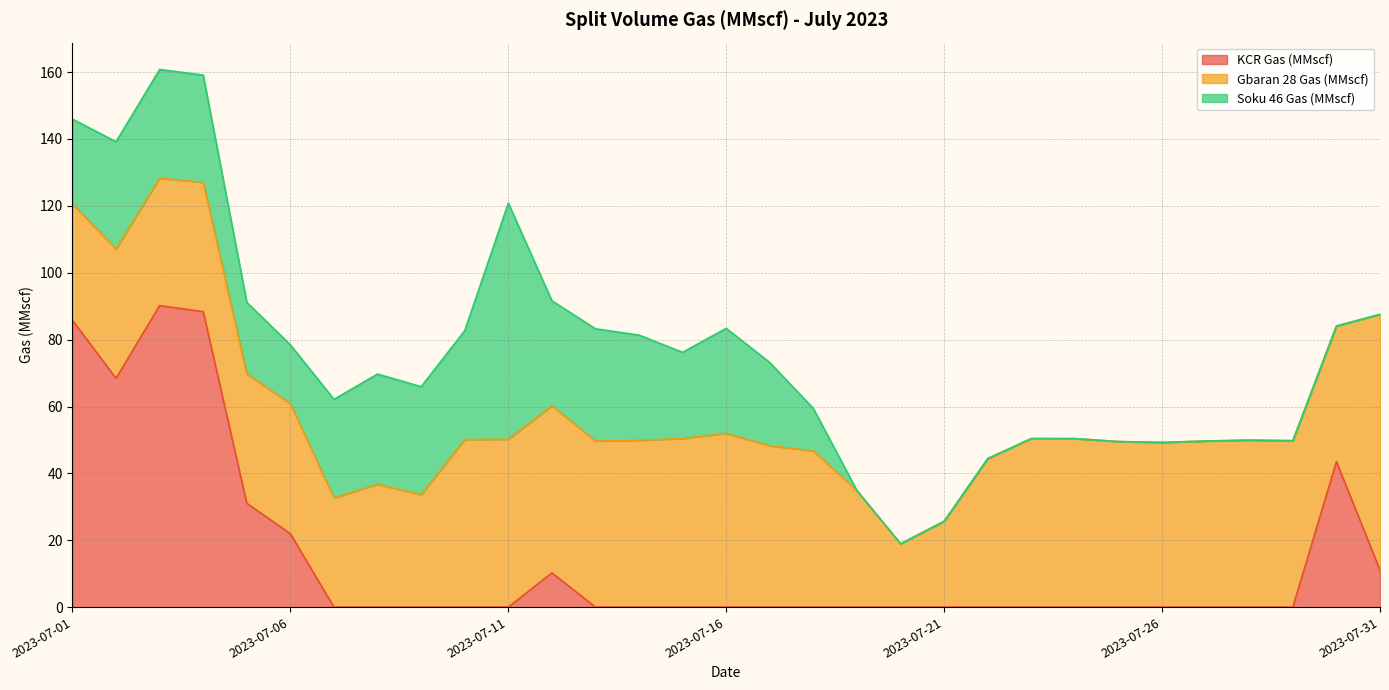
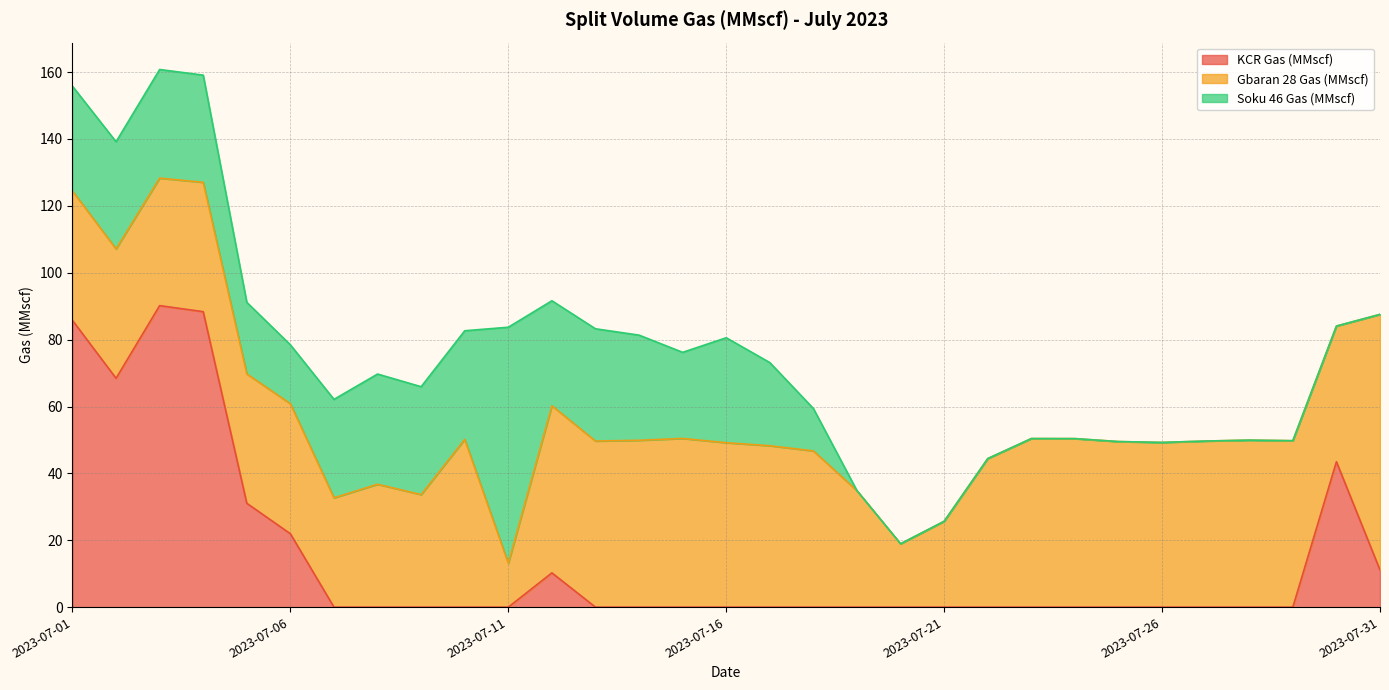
Gbaran 28 Gas (MMscf), 2023-07-01: 35 -> 39
Soku 46 Gas (MMscf), 2023-07-01: 25 -> 31
Gbaran 28 Gas (MMscf), 2023-07-11: 50 -> 13
Gbaran 28 Gas (MMscf), 2023-07-16: 52 -> 49
